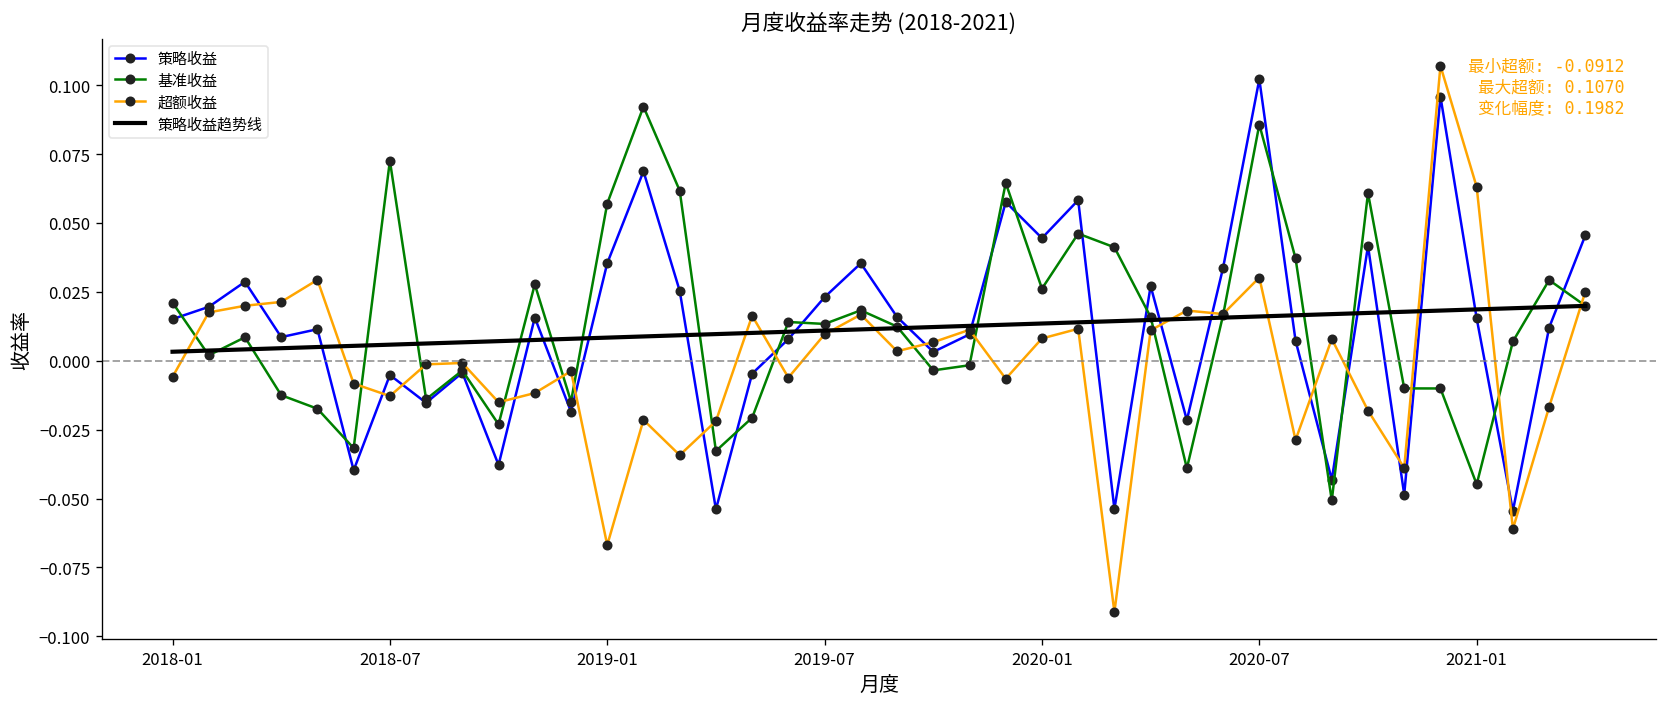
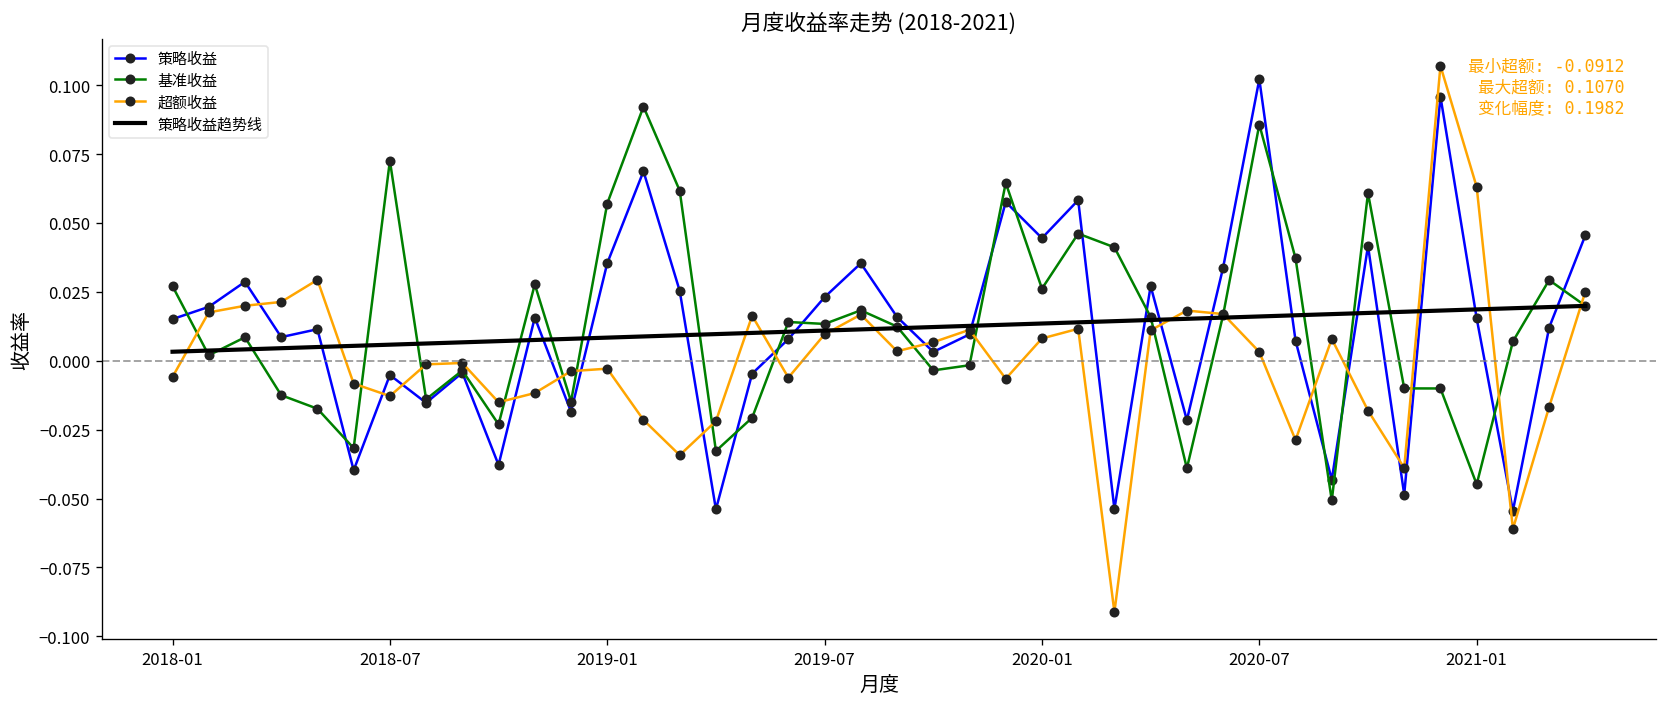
基准收益, 2018-01: 0.021 -> 0.027
超额收益, 2019-01: -0.067 -> -0.003
超额收益, 2020-07: 0.030 -> 0.003
